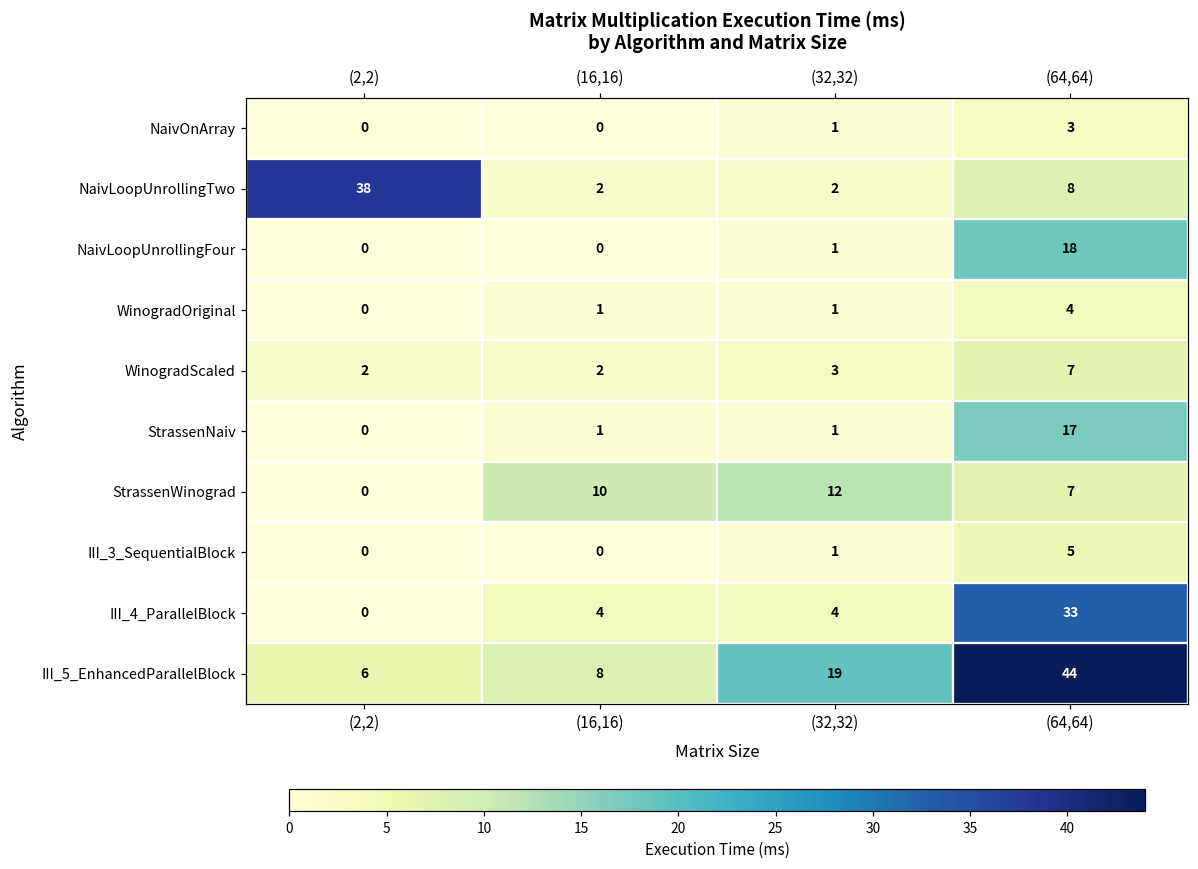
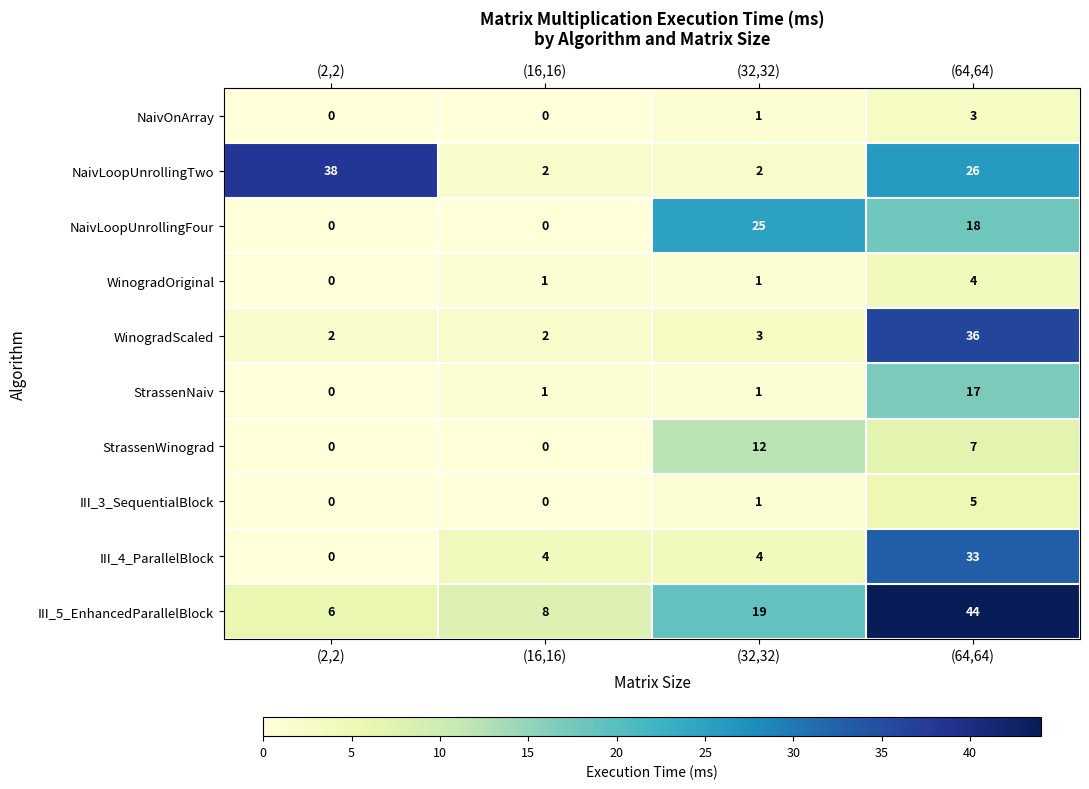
NaivLoopUnrollingTwo, (64,64): 8 -> 26
NaivLoopUnrollingFour, (32,32): 1 -> 25
WinogradScaled, (64,64): 7 -> 36
StrassenWinograd, (16,16): 10 -> 0
